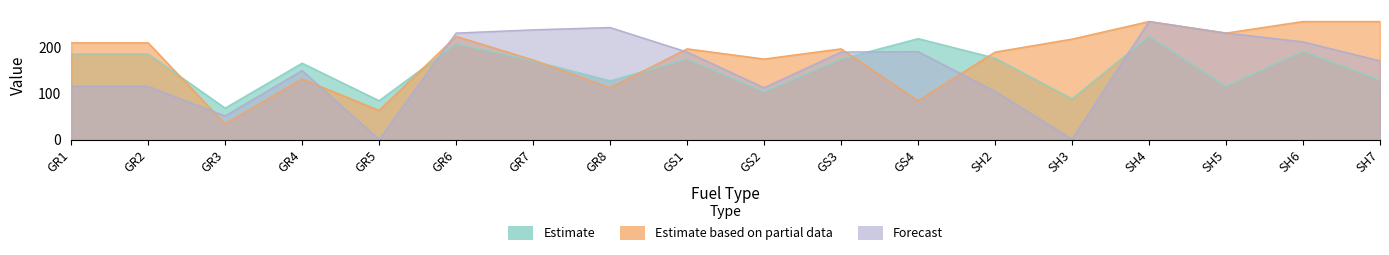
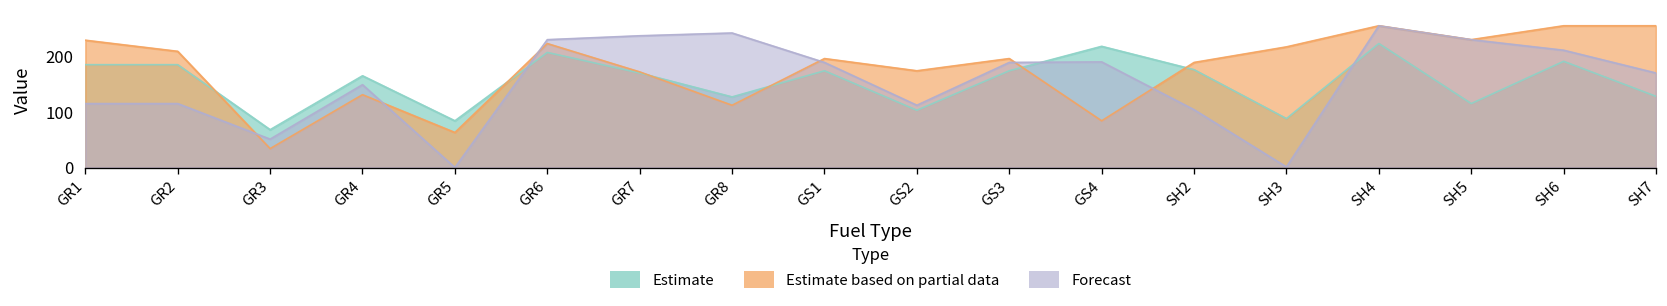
Estimate based on partial data, GR1: 210 -> 230
